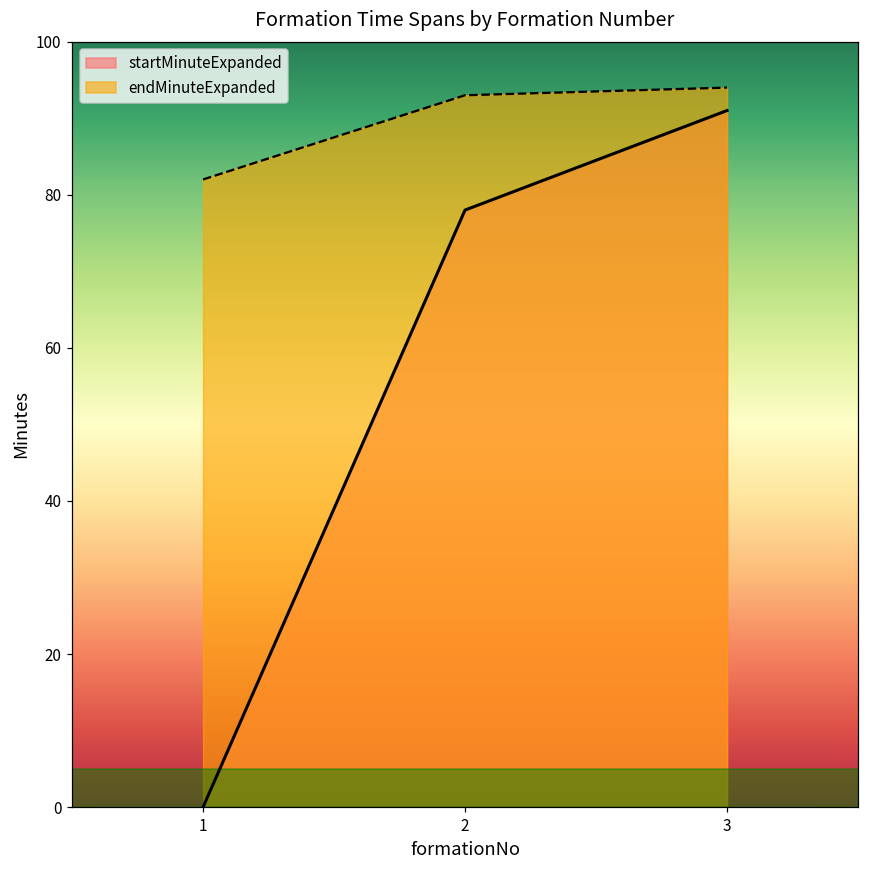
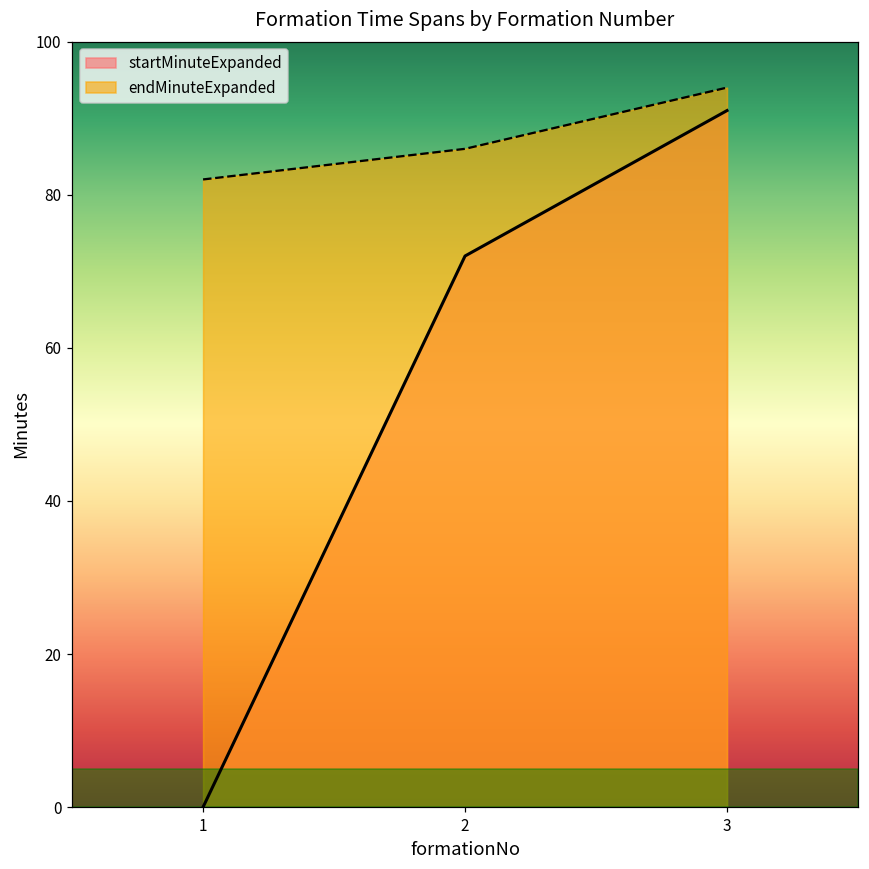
startMinuteExpanded, 2: 78 -> 72
endMinuteExpanded, 2: 93 -> 86
